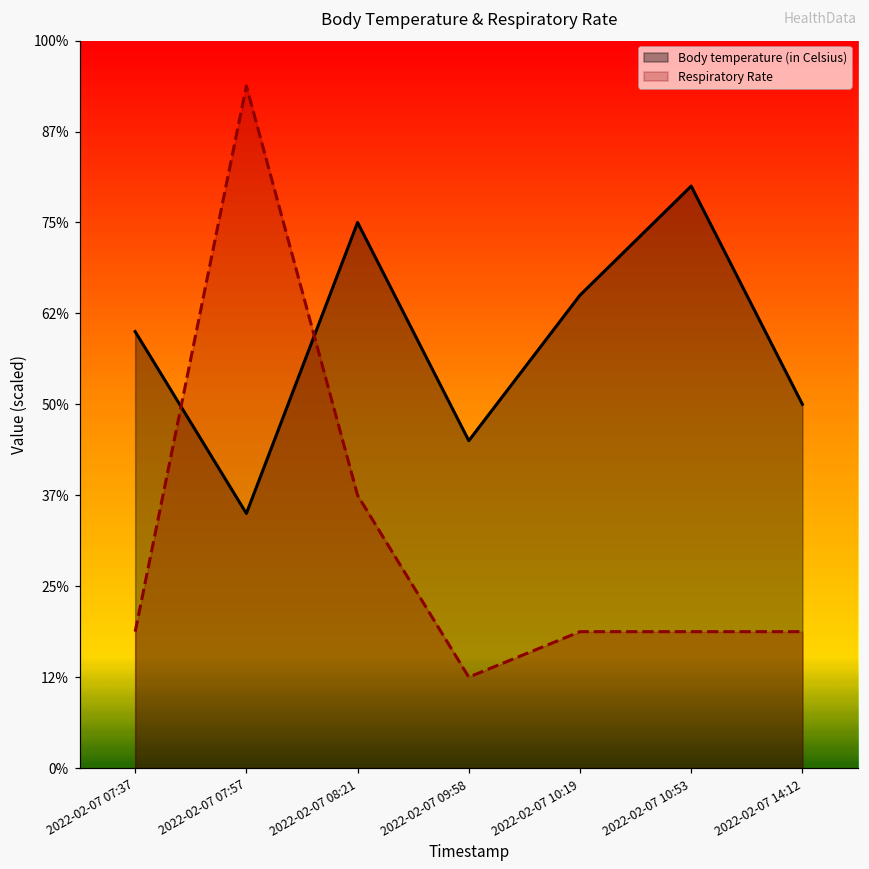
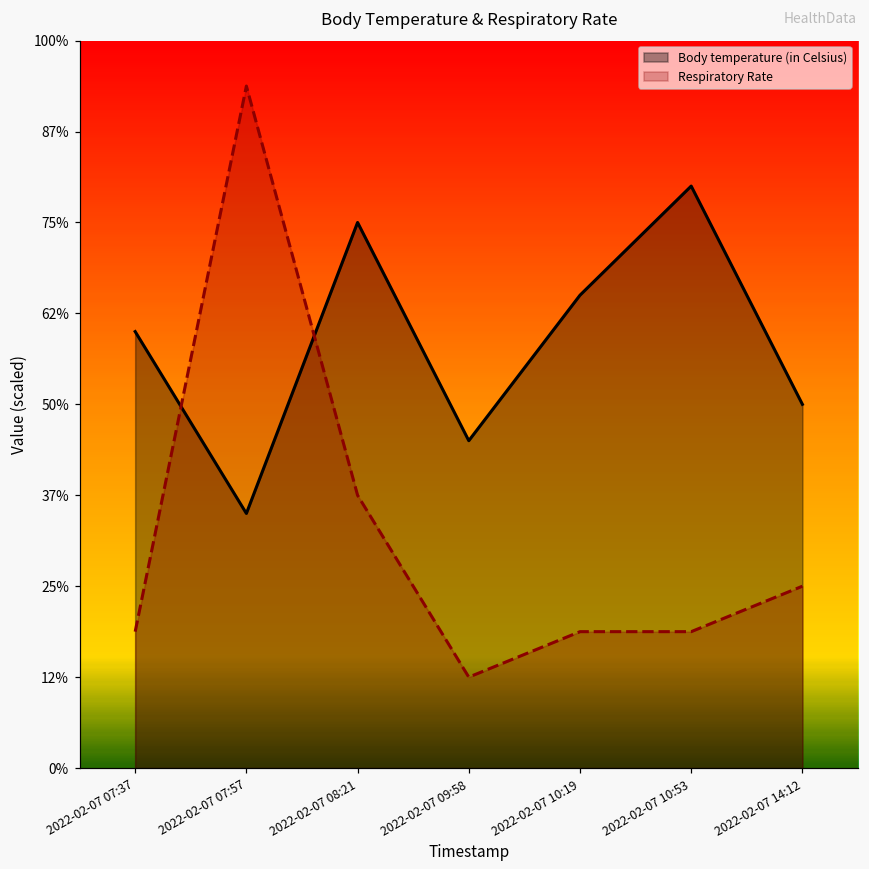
Respiratory Rate, 2022-02-07 14:12: 19% -> 25%
